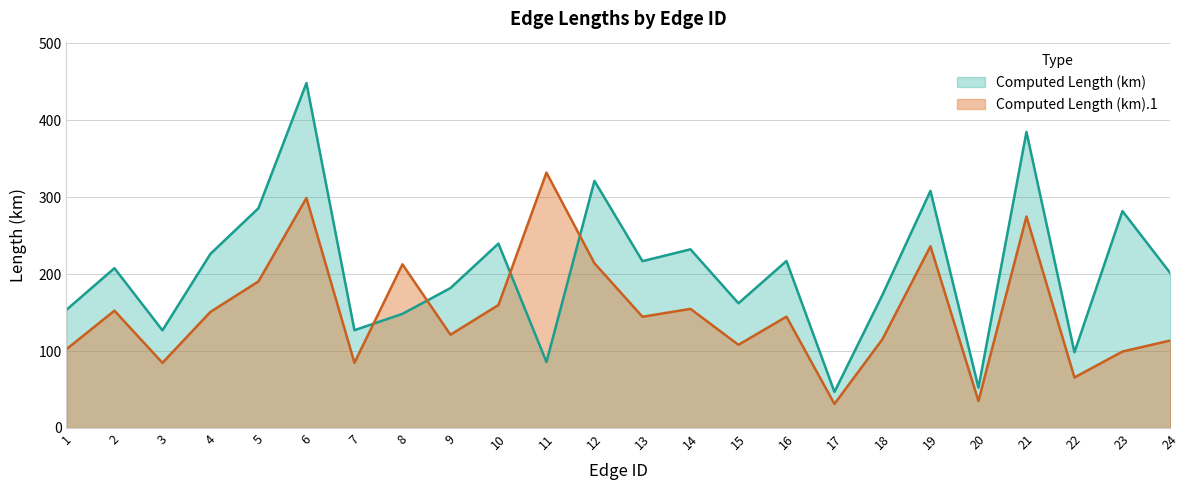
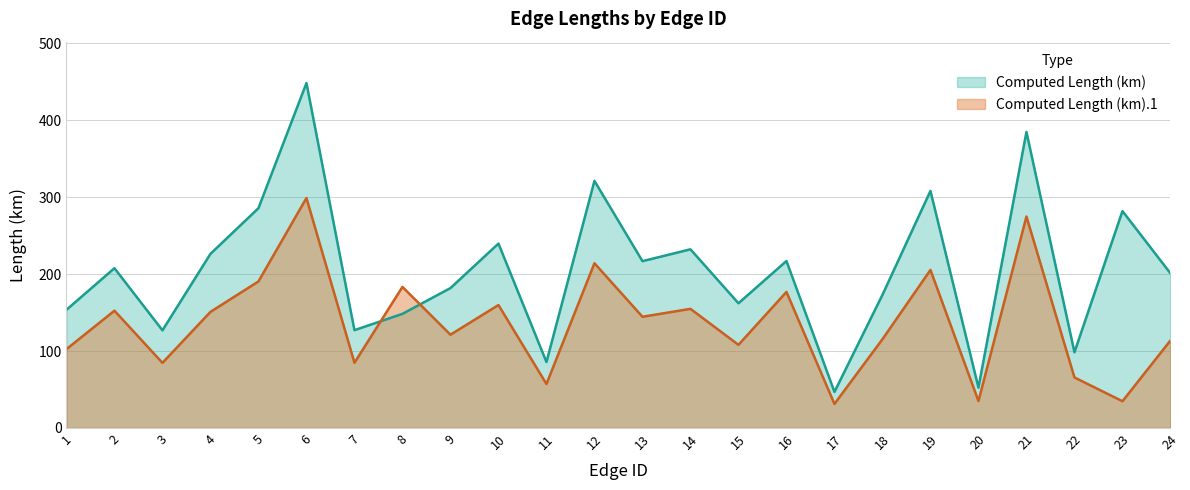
Computed Length (km).1, 8: 210 -> 180
Computed Length (km).1, 11: 330 -> 60
Computed Length (km).1, 16: 140 -> 180
Computed Length (km).1, 19: 240 -> 210
Computed Length (km).1, 23: 100 -> 30
